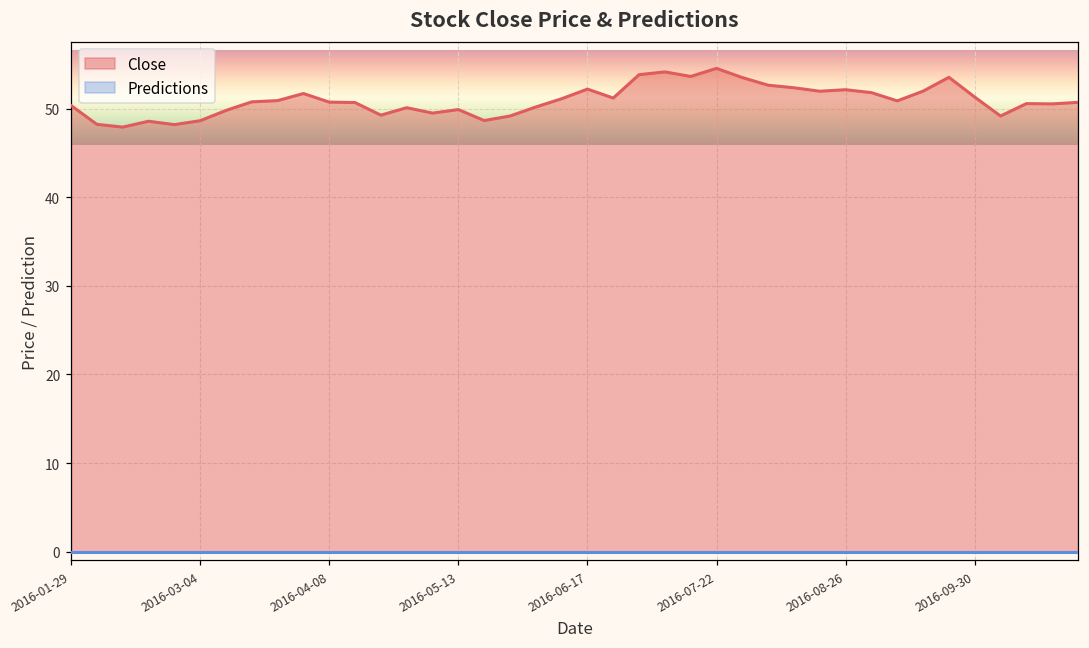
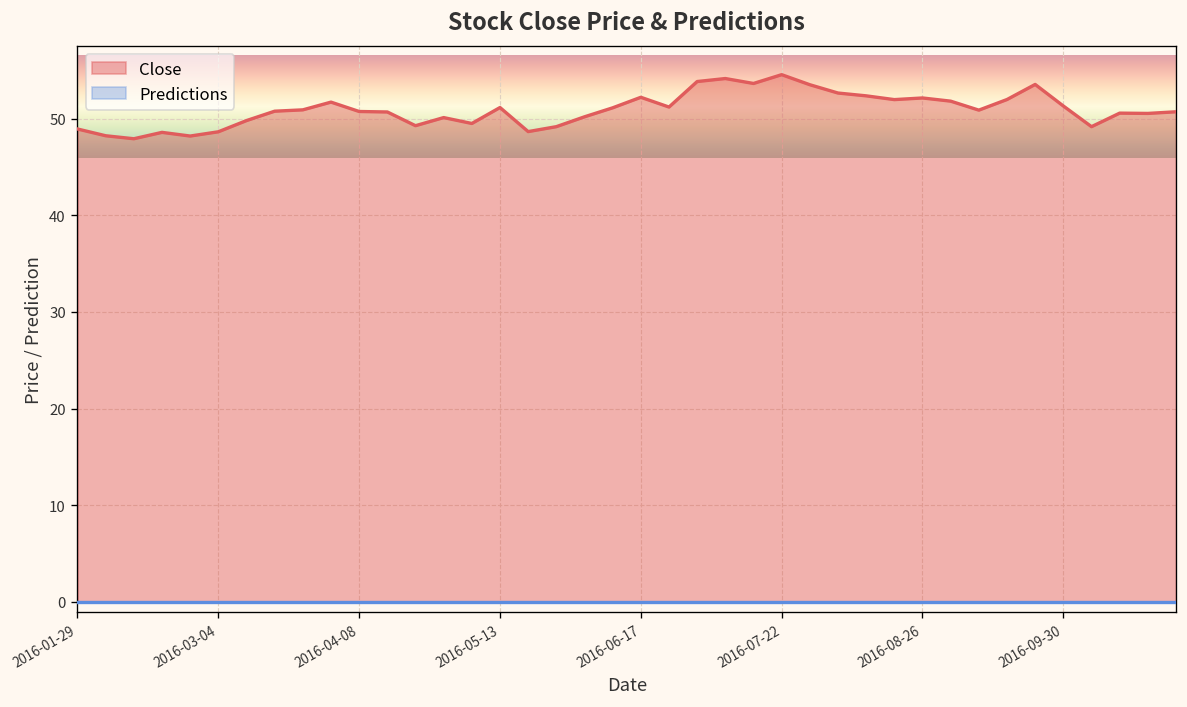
Close, 2016-01-29: 50 -> 49
Close, 2016-05-13: 50 -> 51
